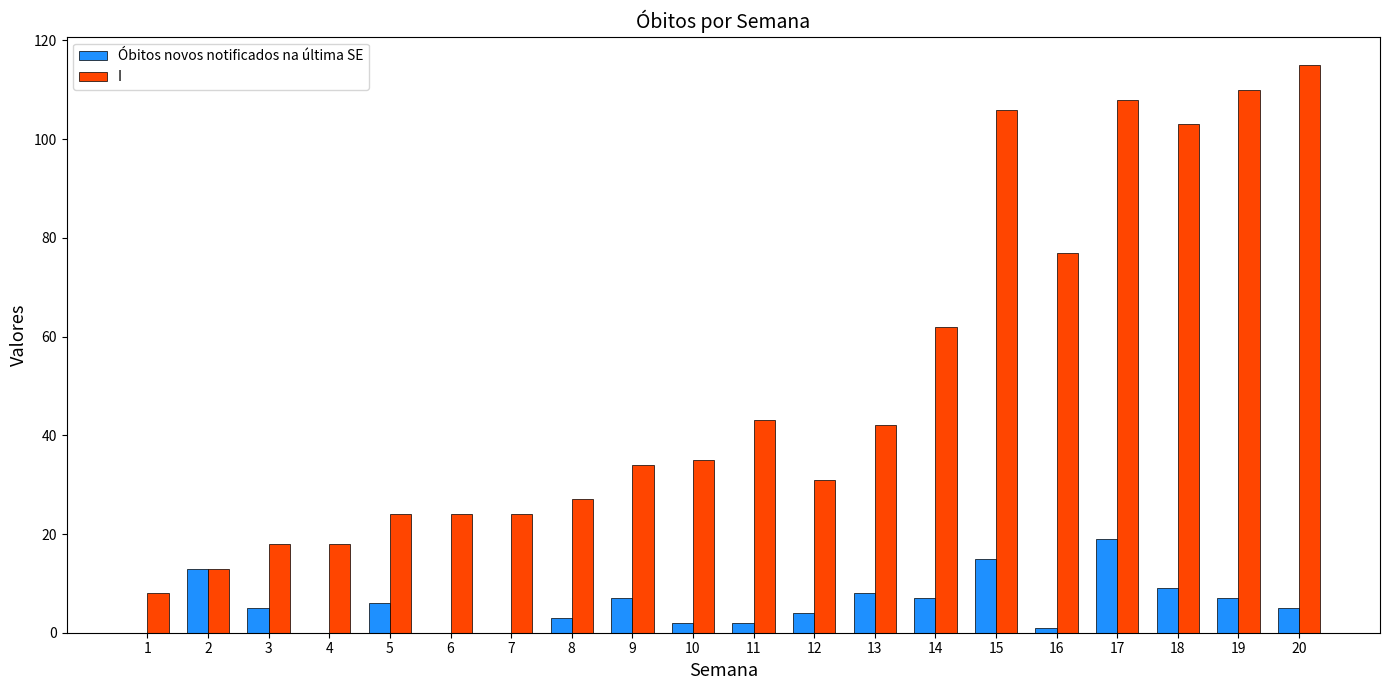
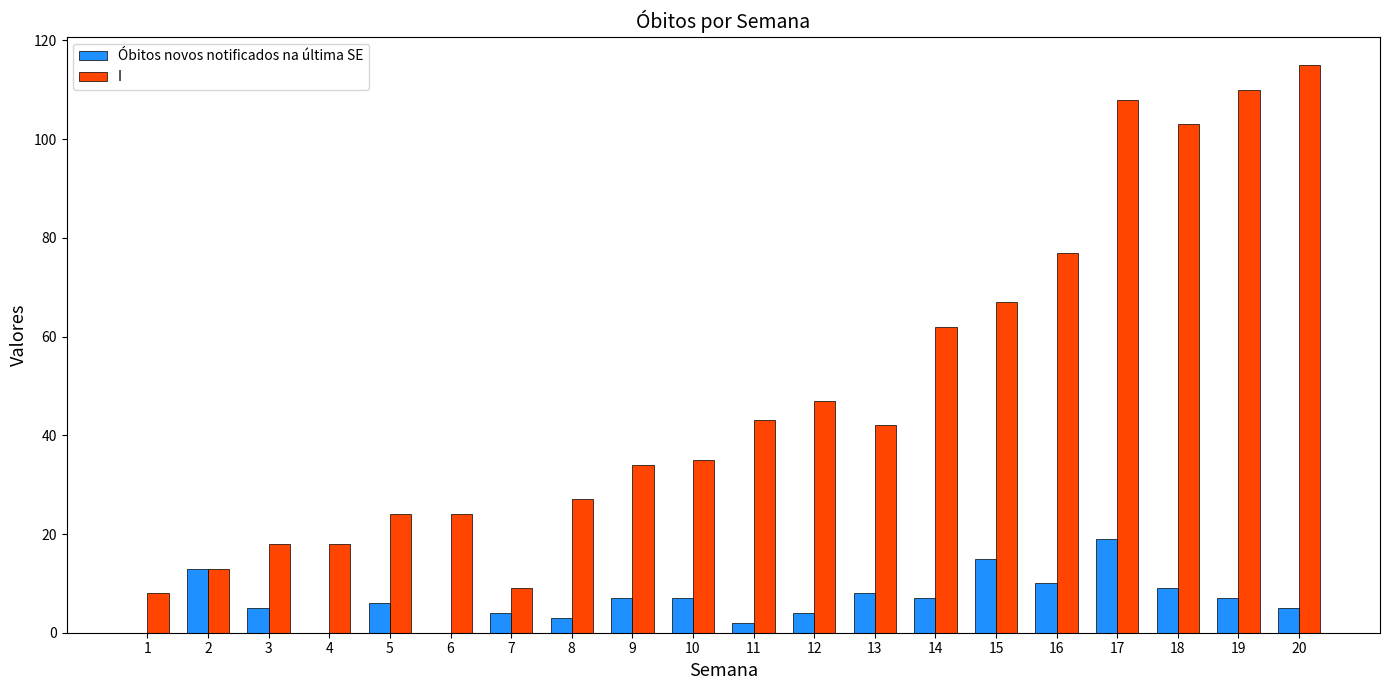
Óbitos novos notificados na última SE, 7: 0 -> 4
I, 7: 24 -> 9
Óbitos novos notificados na última SE, 10: 2 -> 7
I, 12: 31 -> 47
I, 15: 106 -> 67
Óbitos novos notificados na última SE, 16: 1 -> 10
